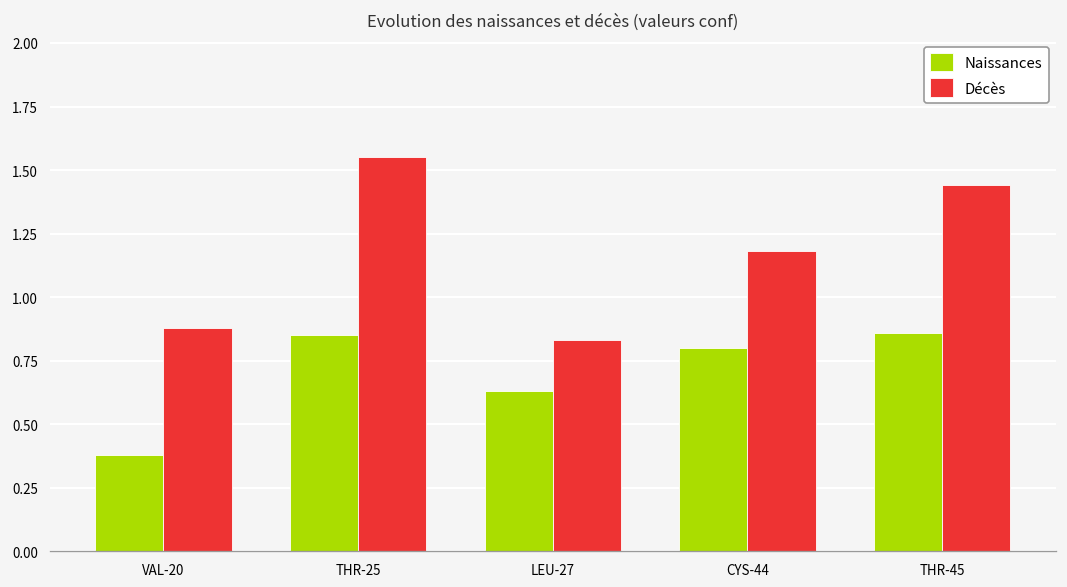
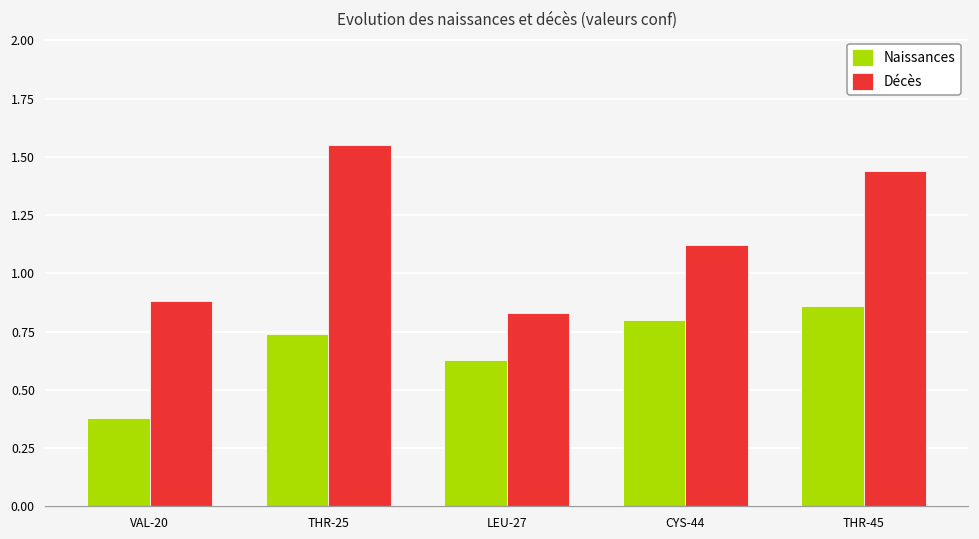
Naissances, THR-25: 0.85 -> 0.74
Décès, CYS-44: 1.18 -> 1.12
